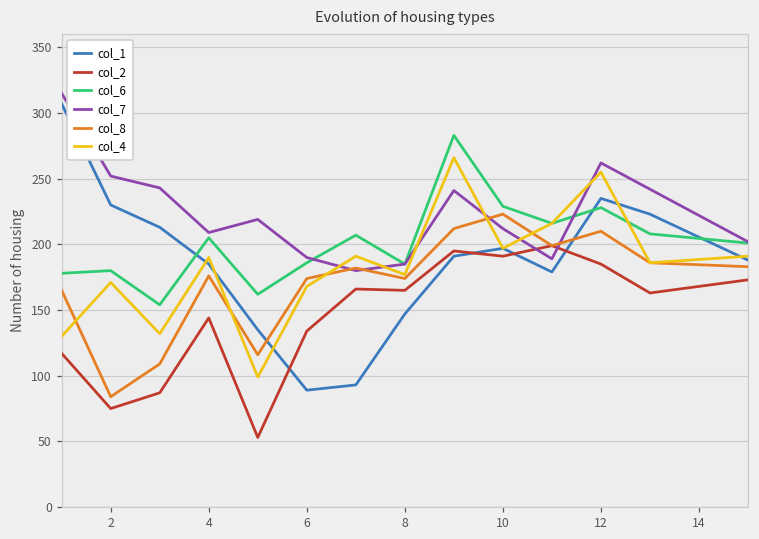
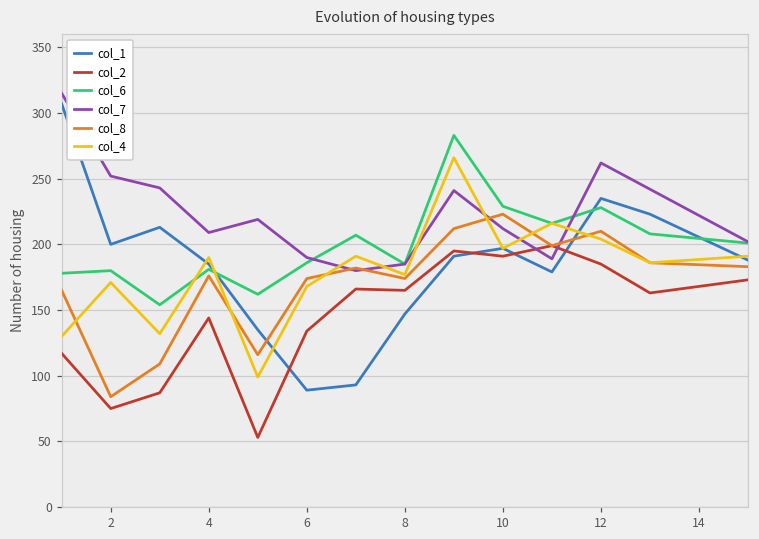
col_1, 2: 230 -> 200
col_6, 4: 205 -> 181
col_4, 12: 255 -> 204
